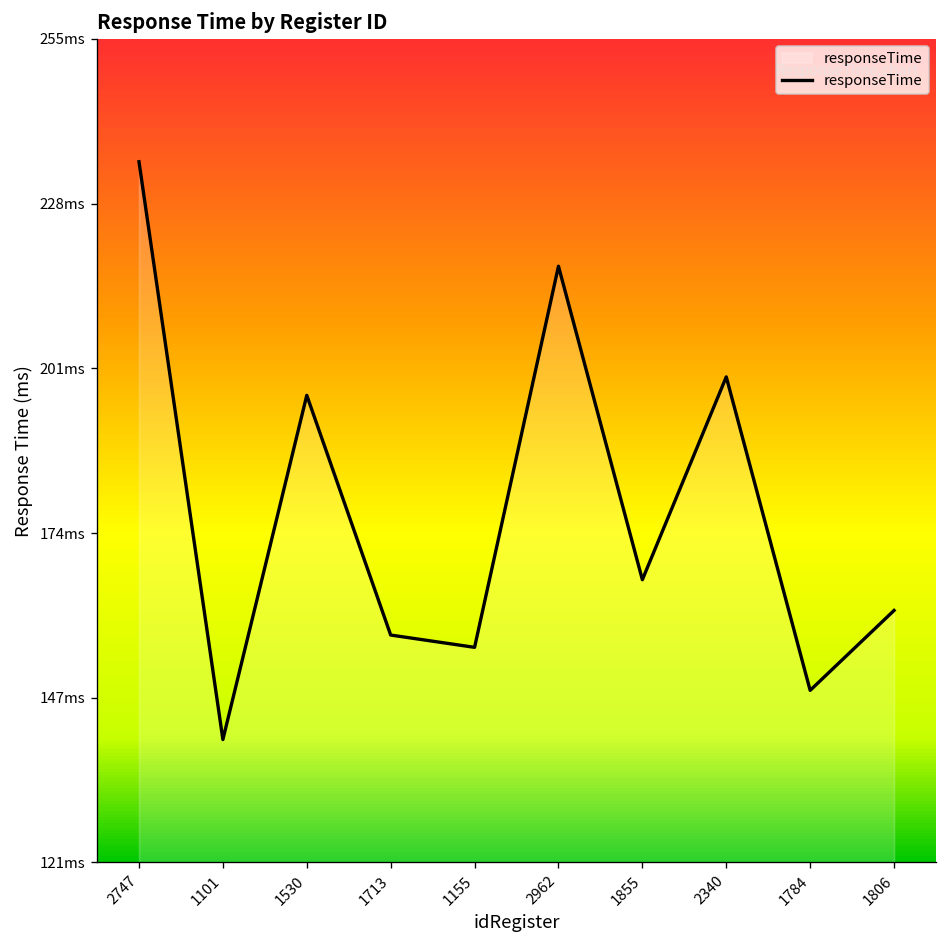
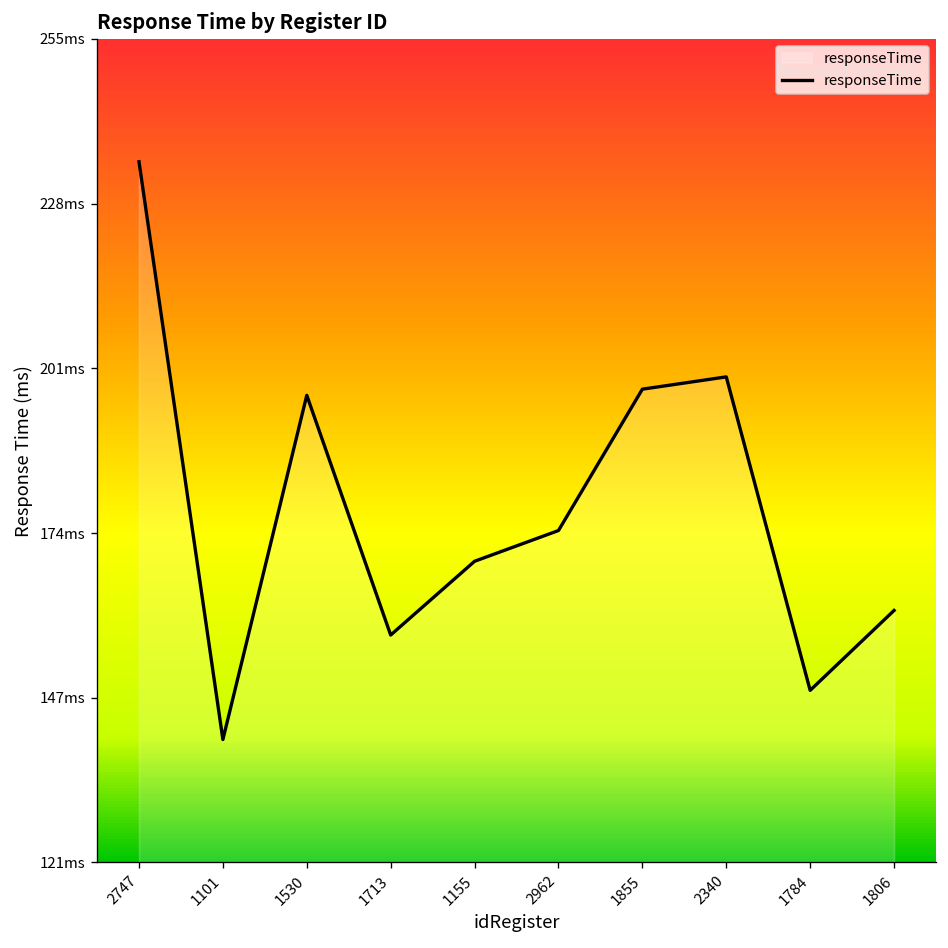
1155: 156ms -> 170ms
2962: 218ms -> 175ms
1855: 167ms -> 198ms
